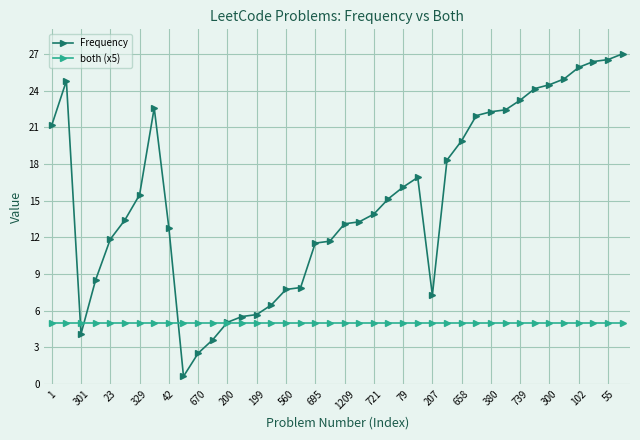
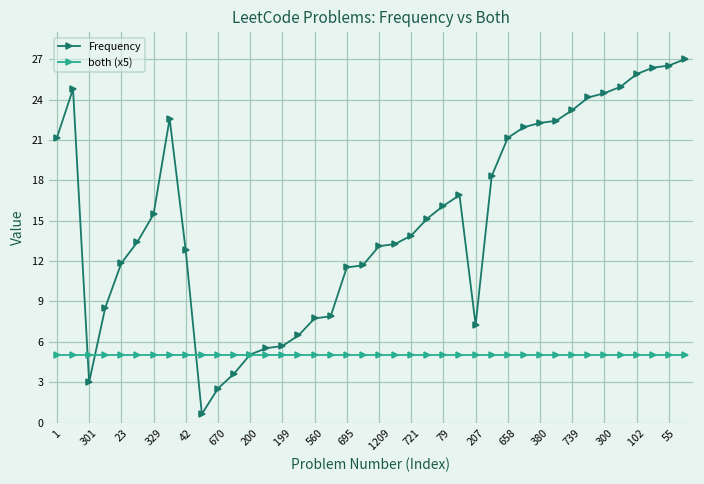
Frequency, 301: 4.1 -> 3.0
Frequency, 658: 19.9 -> 21.2
